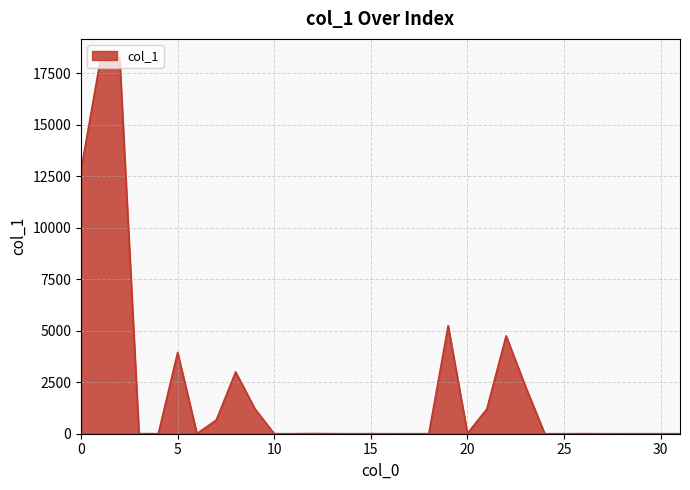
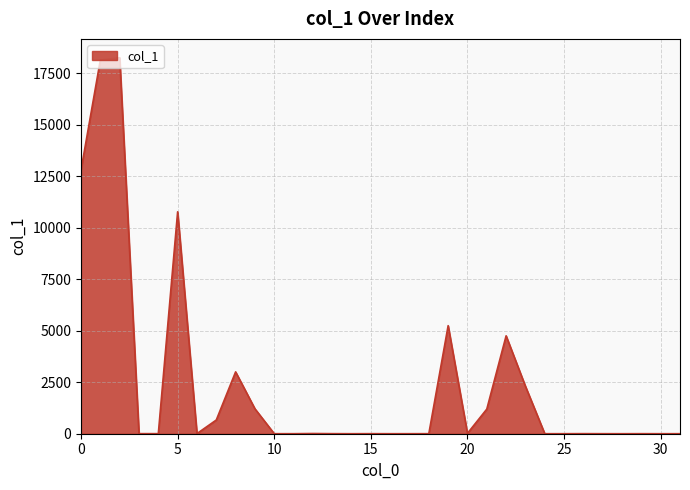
5: 4000 -> 10800
